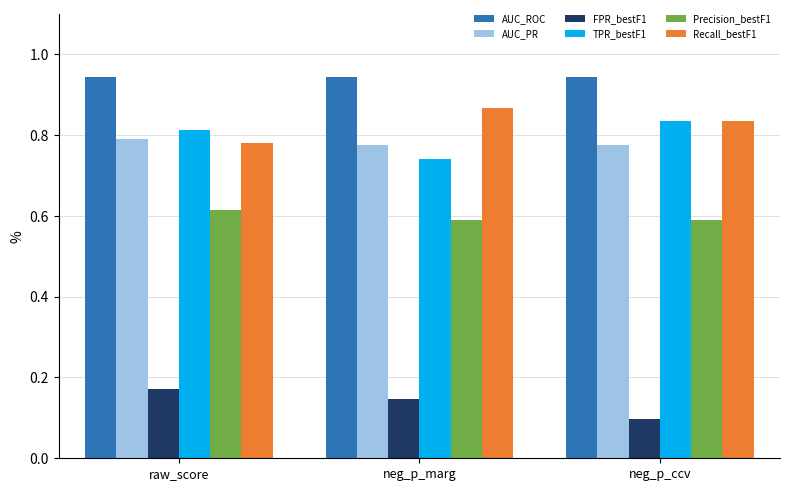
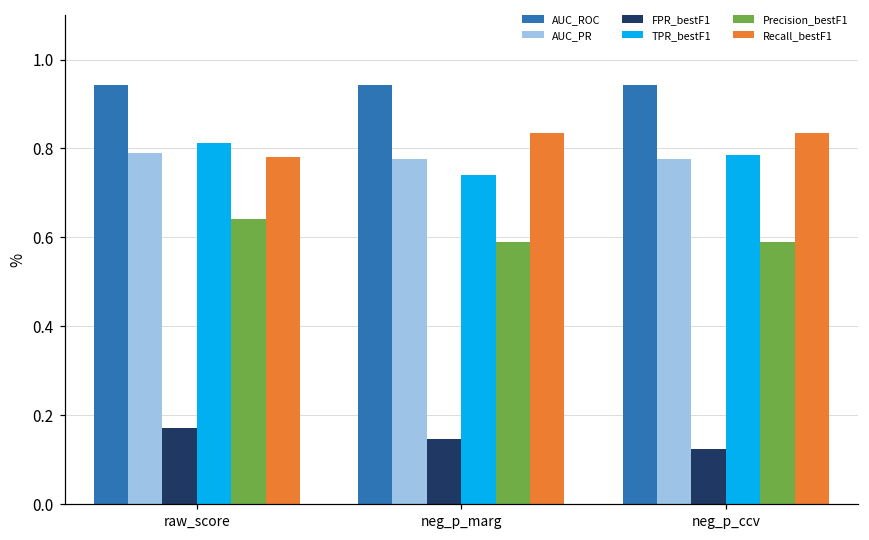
Precision_bestF1, raw_score: 0.61 -> 0.64
Recall_bestF1, neg_p_marg: 0.87 -> 0.84
FPR_bestF1, neg_p_ccv: 0.10 -> 0.12
TPR_bestF1, neg_p_ccv: 0.84 -> 0.79
